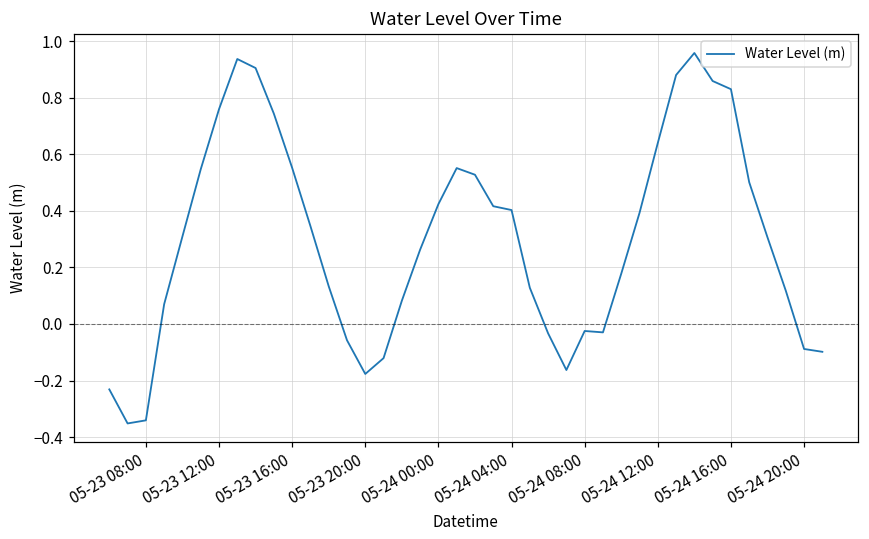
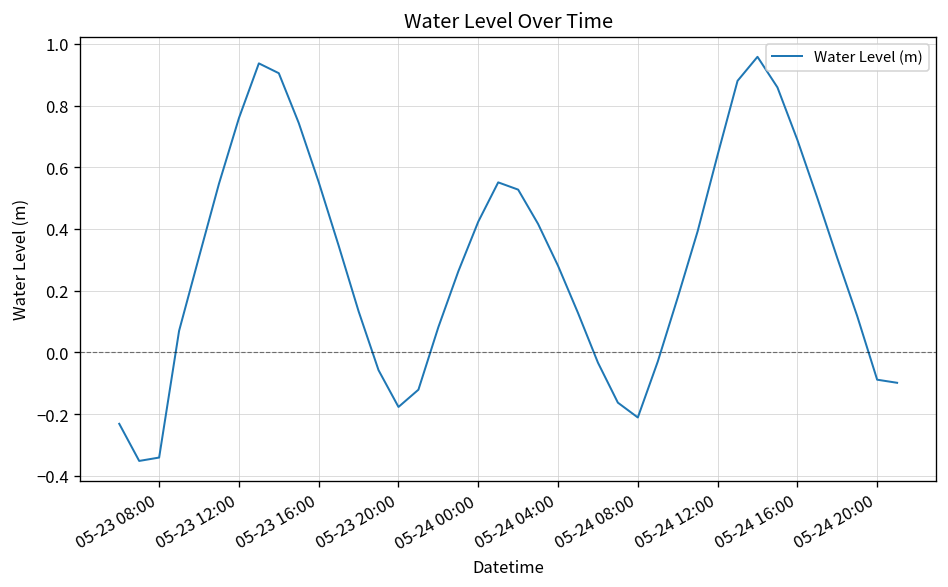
05-24 04:00: 0.40 -> 0.28
05-24 08:00: -0.02 -> -0.21
05-24 16:00: 0.83 -> 0.69
